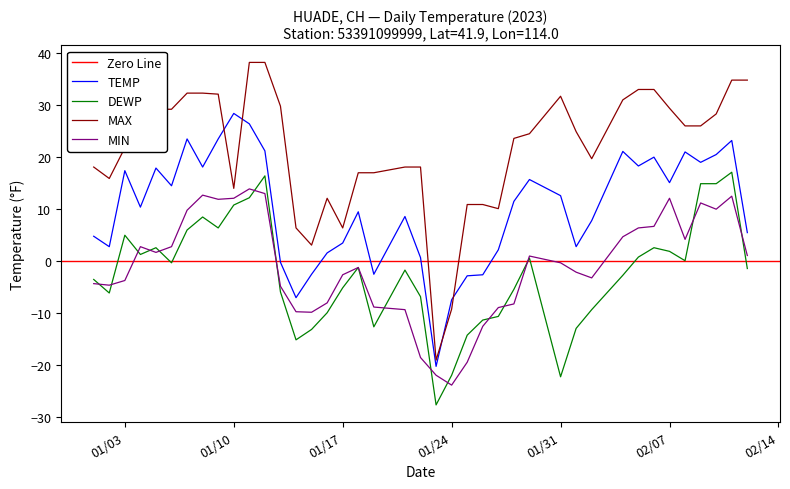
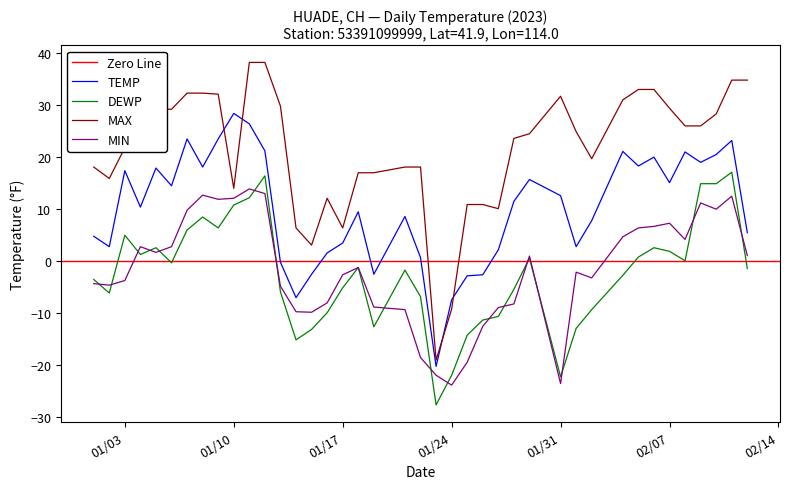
MIN, 01/31: 0 -> -24
MIN, 02/07: 12 -> 7
